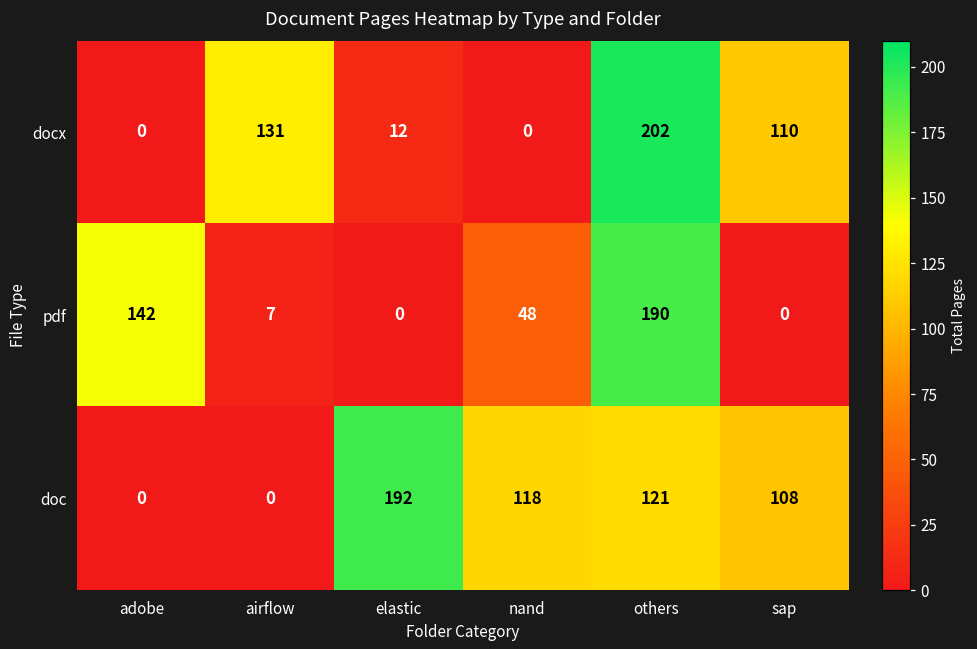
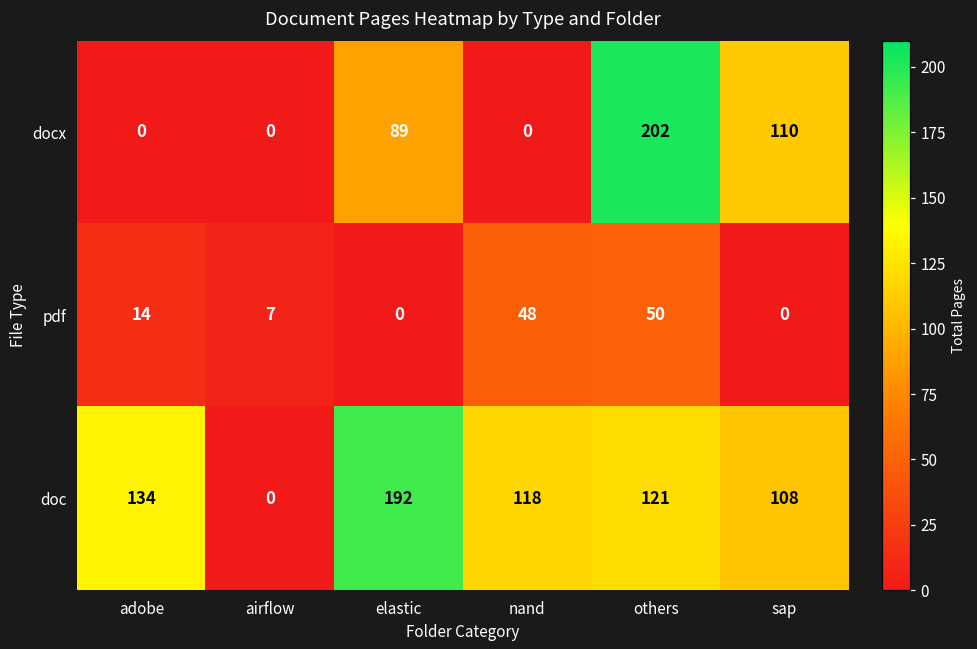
docx, airflow: 131 -> 0
docx, elastic: 12 -> 89
pdf, adobe: 142 -> 14
pdf, others: 190 -> 50
doc, adobe: 0 -> 134
